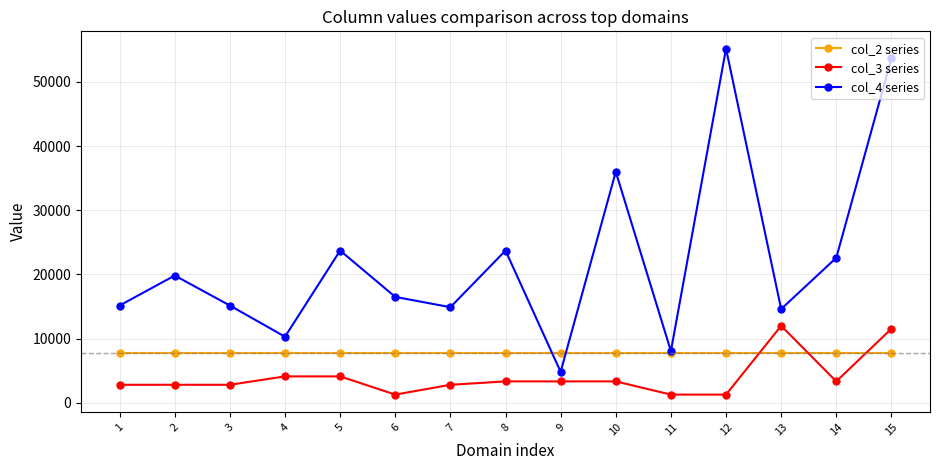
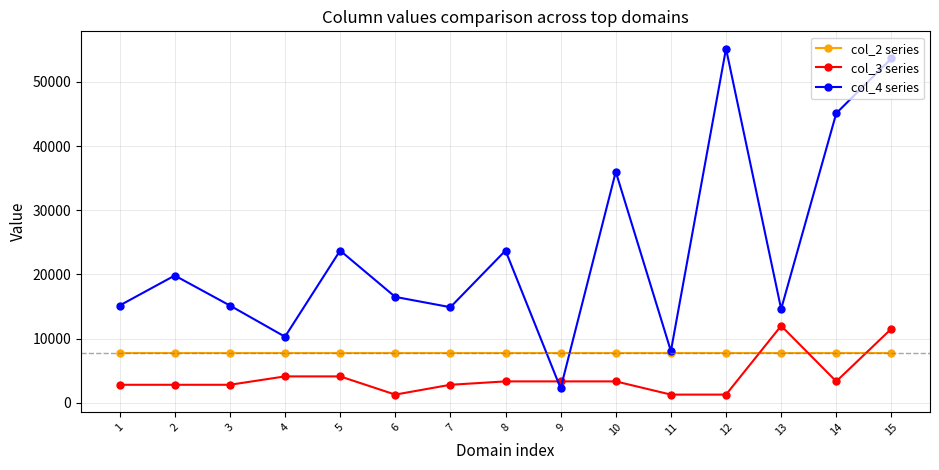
col_4 series, 9: 5000 -> 2000
col_4 series, 14: 23000 -> 45000
